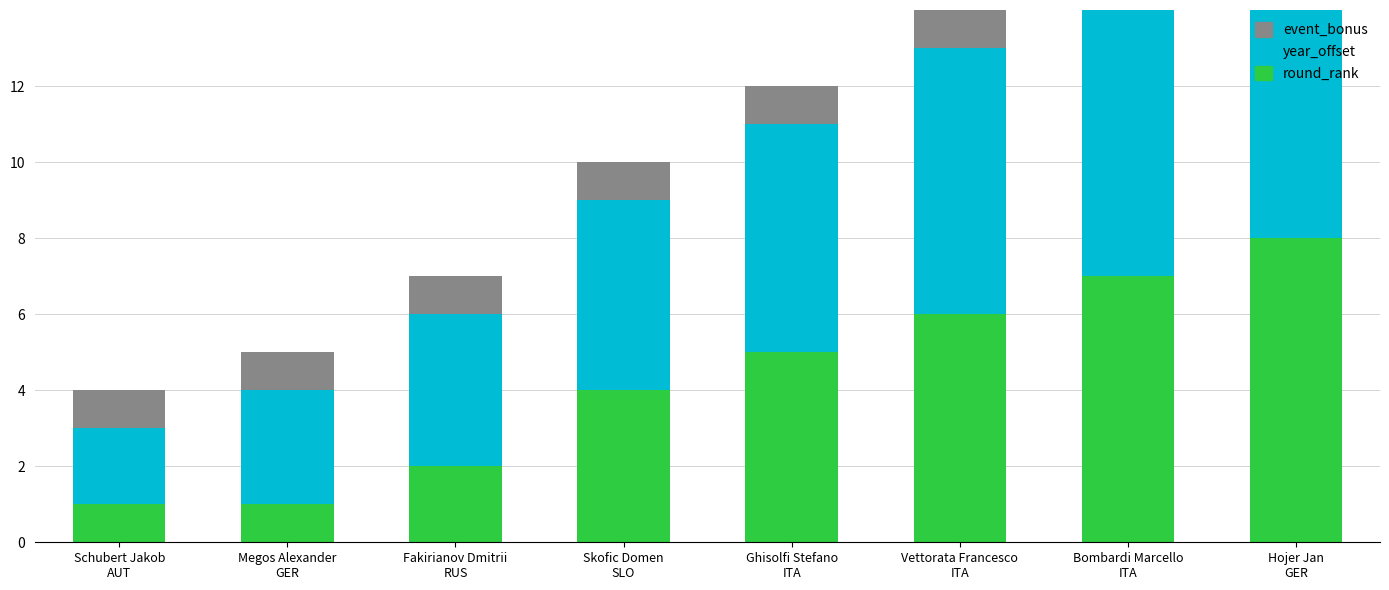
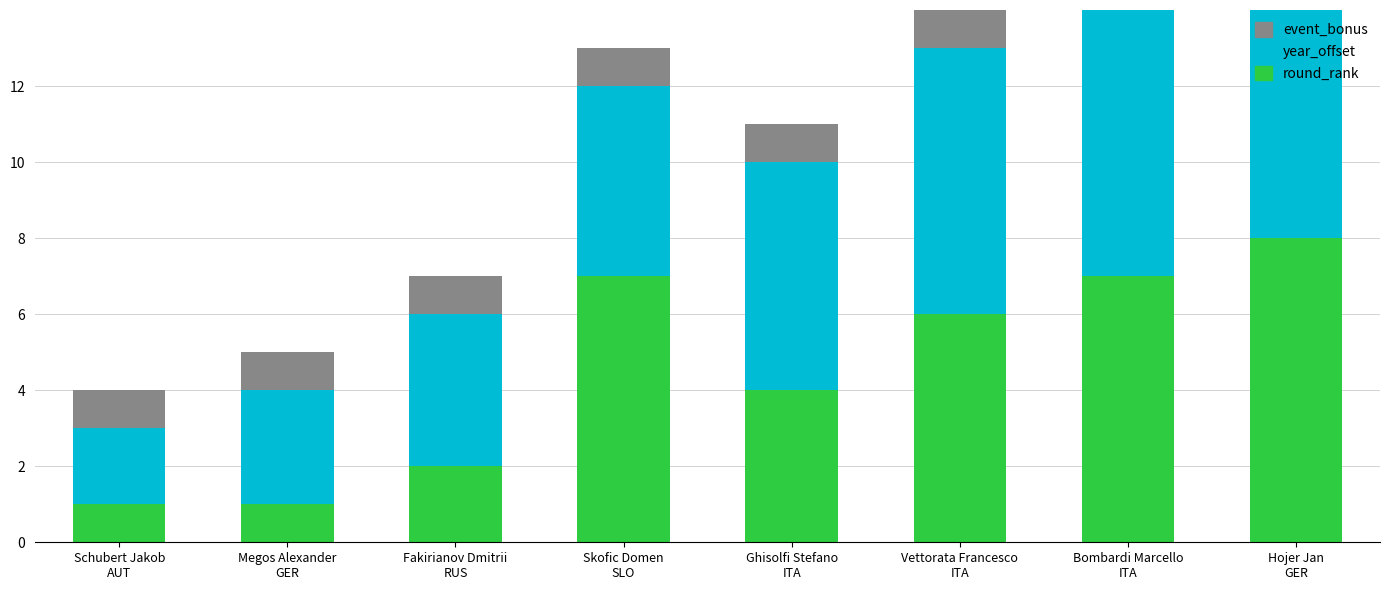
round_rank, Skofic Domen SLO: 4 -> 7
round_rank, Ghisolfi Stefano ITA: 5 -> 4
